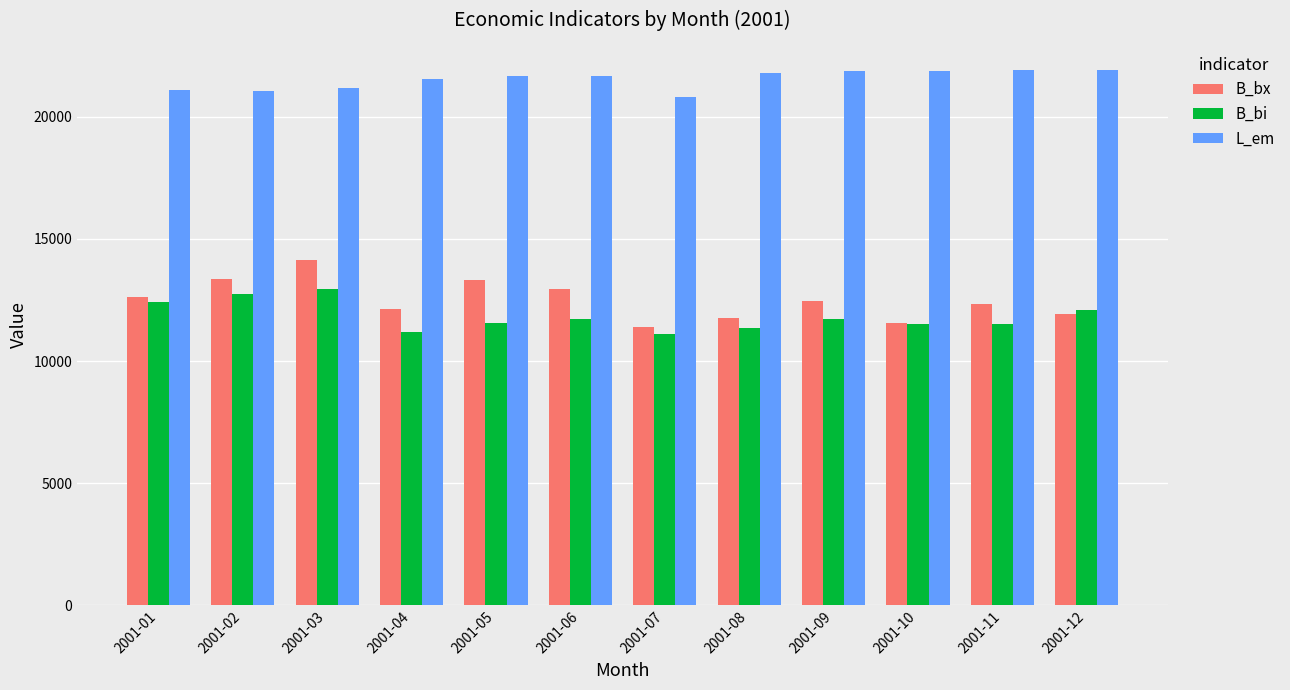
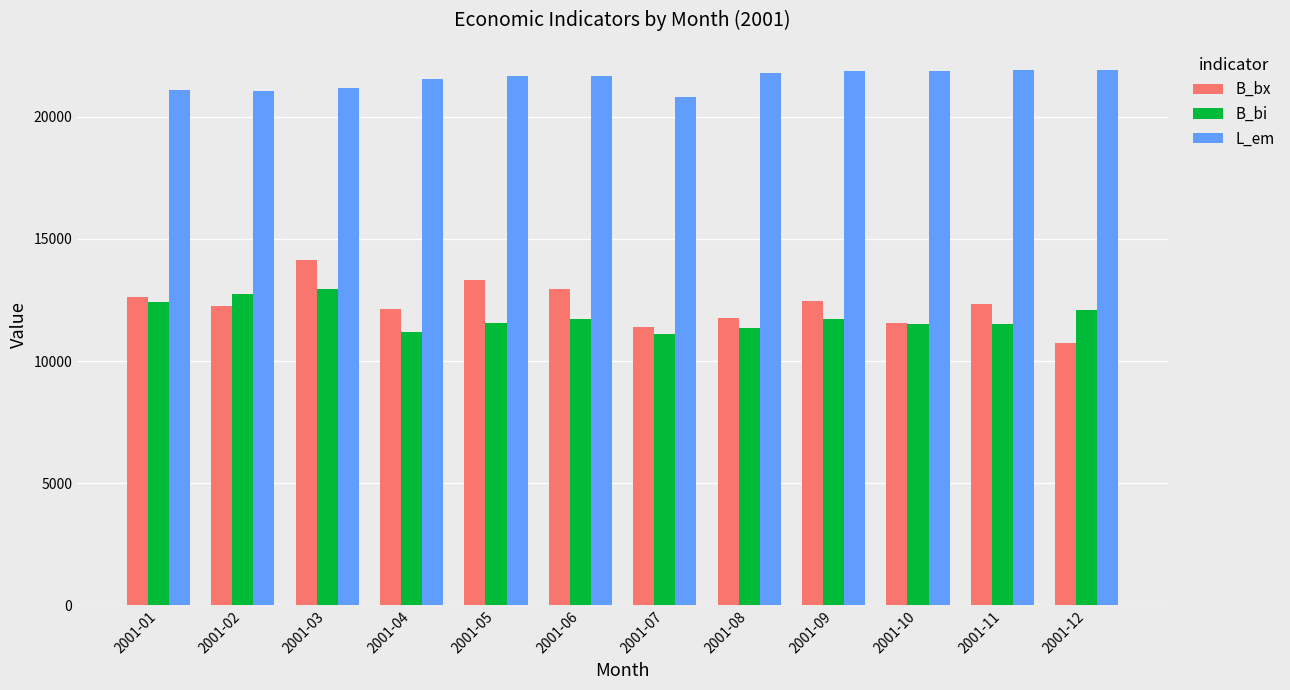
B_bx, 2001-02: 13400 -> 12300
B_bx, 2001-12: 11900 -> 10700
